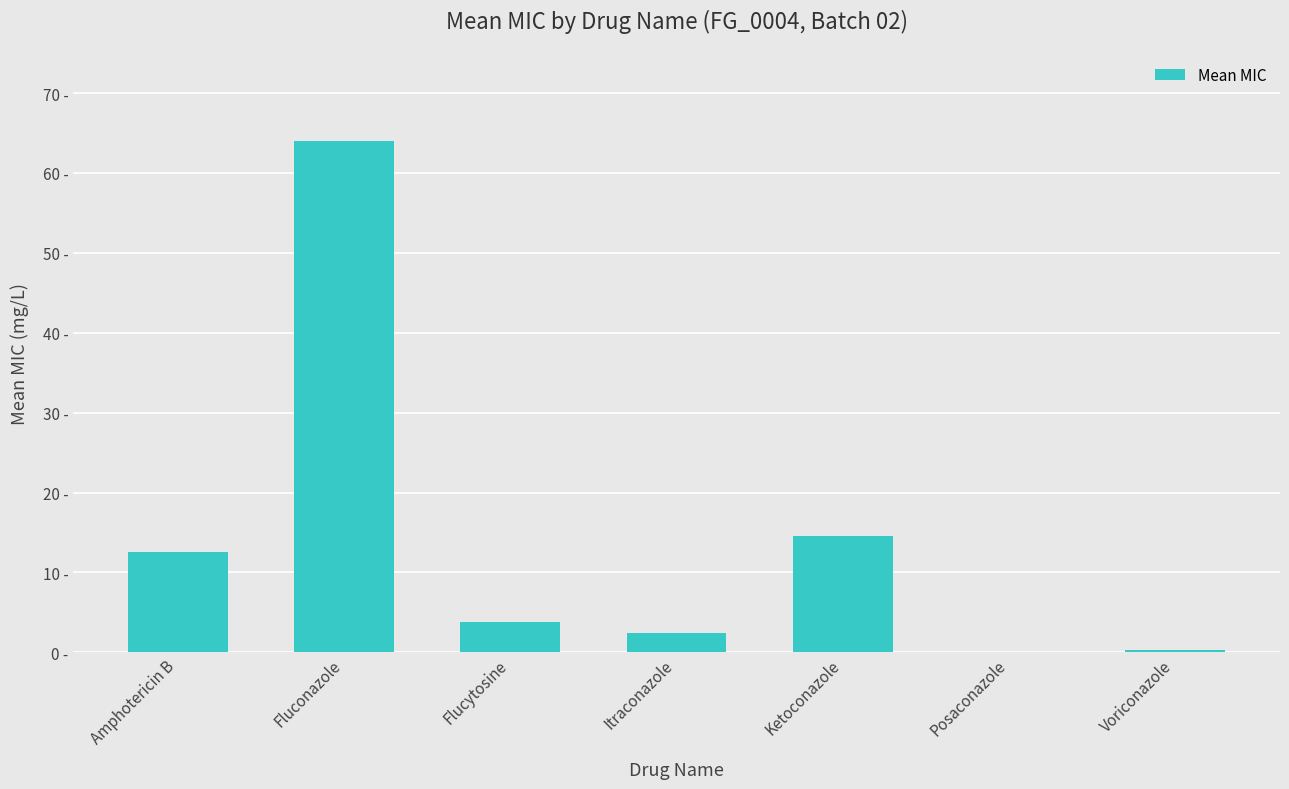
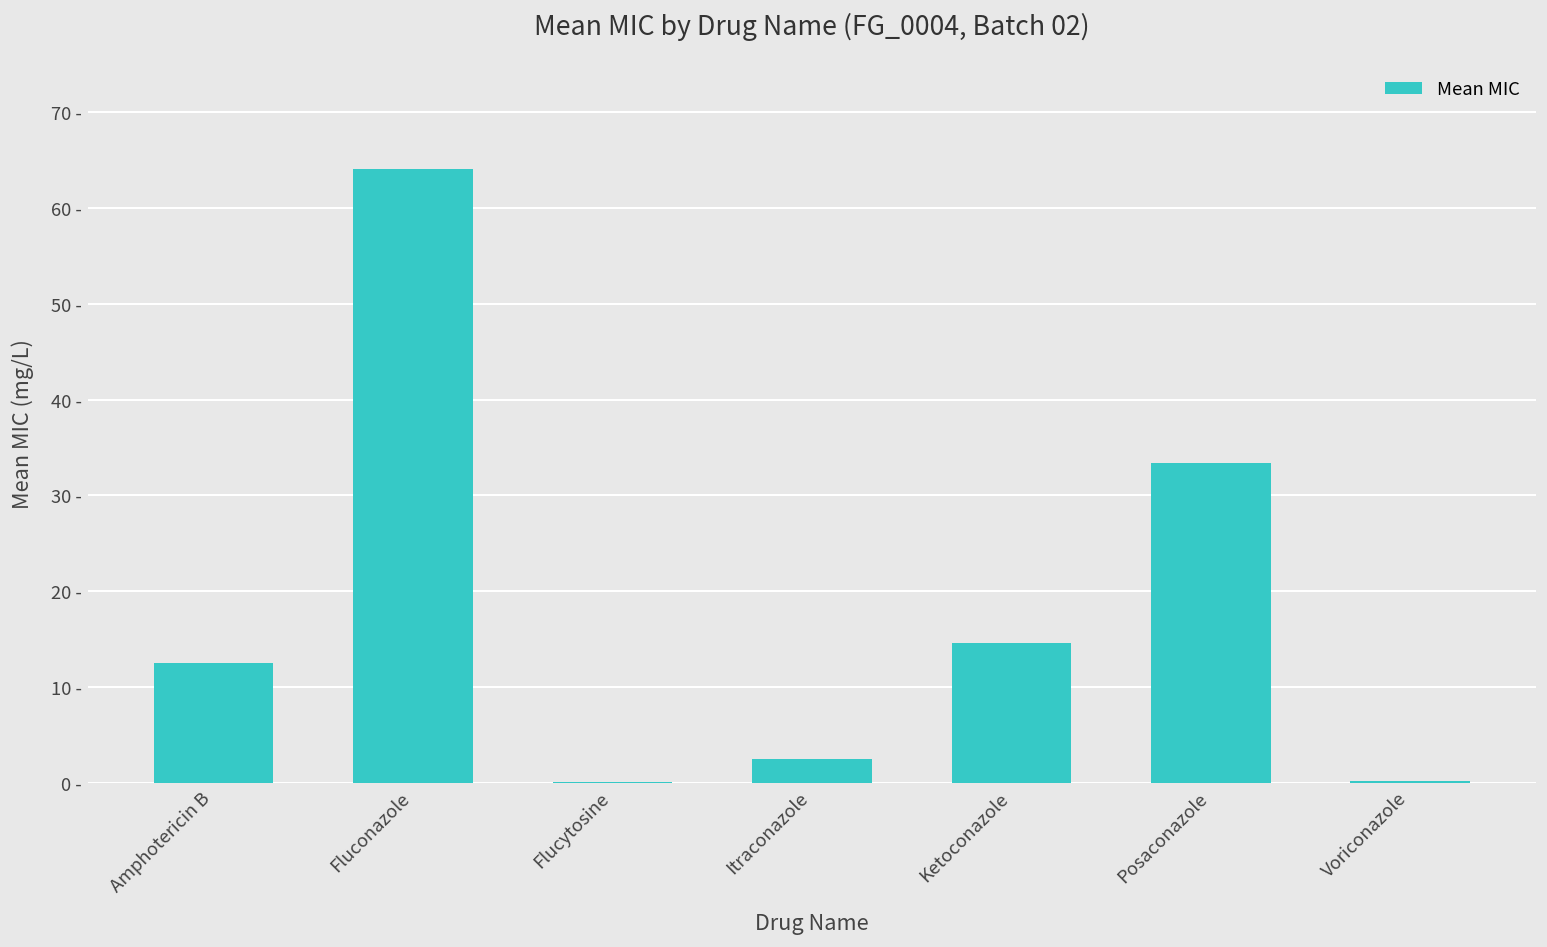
Flucytosine: 4 - -> 0 -
Posaconazole: 0 - -> 33 -
